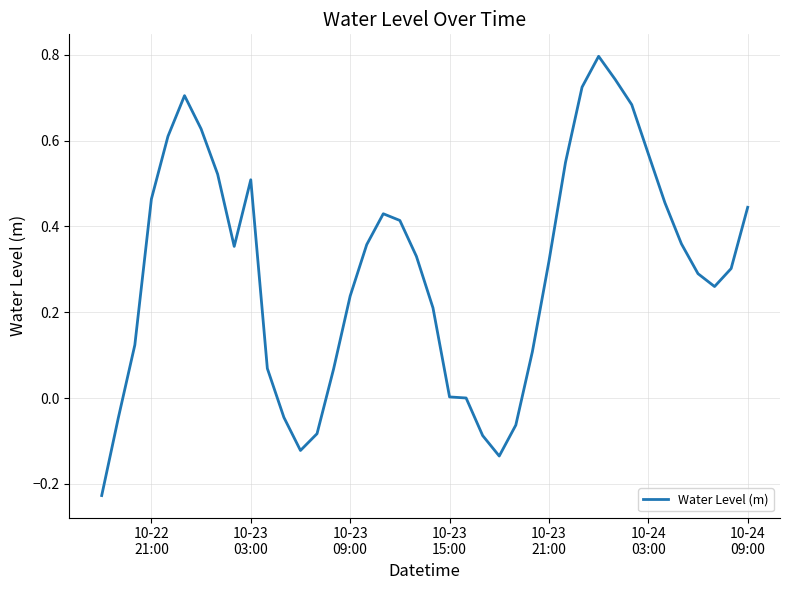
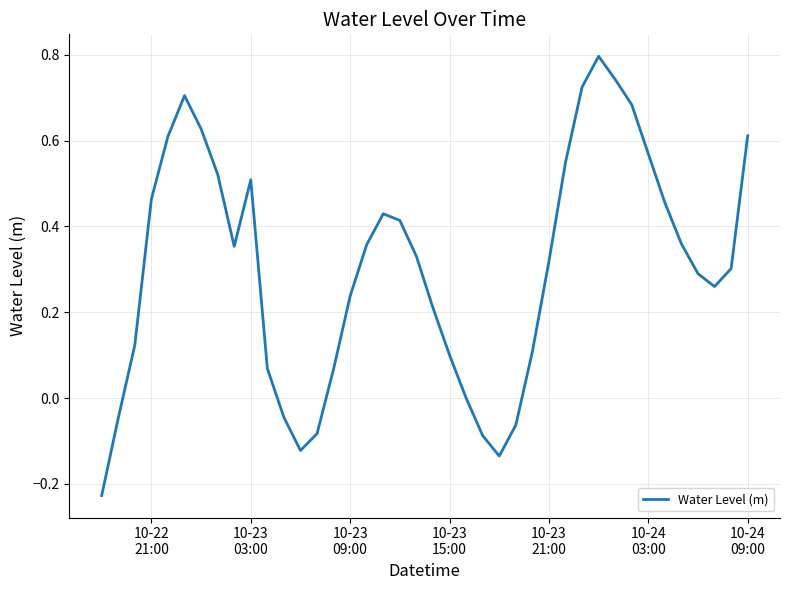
10-23 15:00: 0.00 -> 0.10
10-24 09:00: 0.44 -> 0.61
